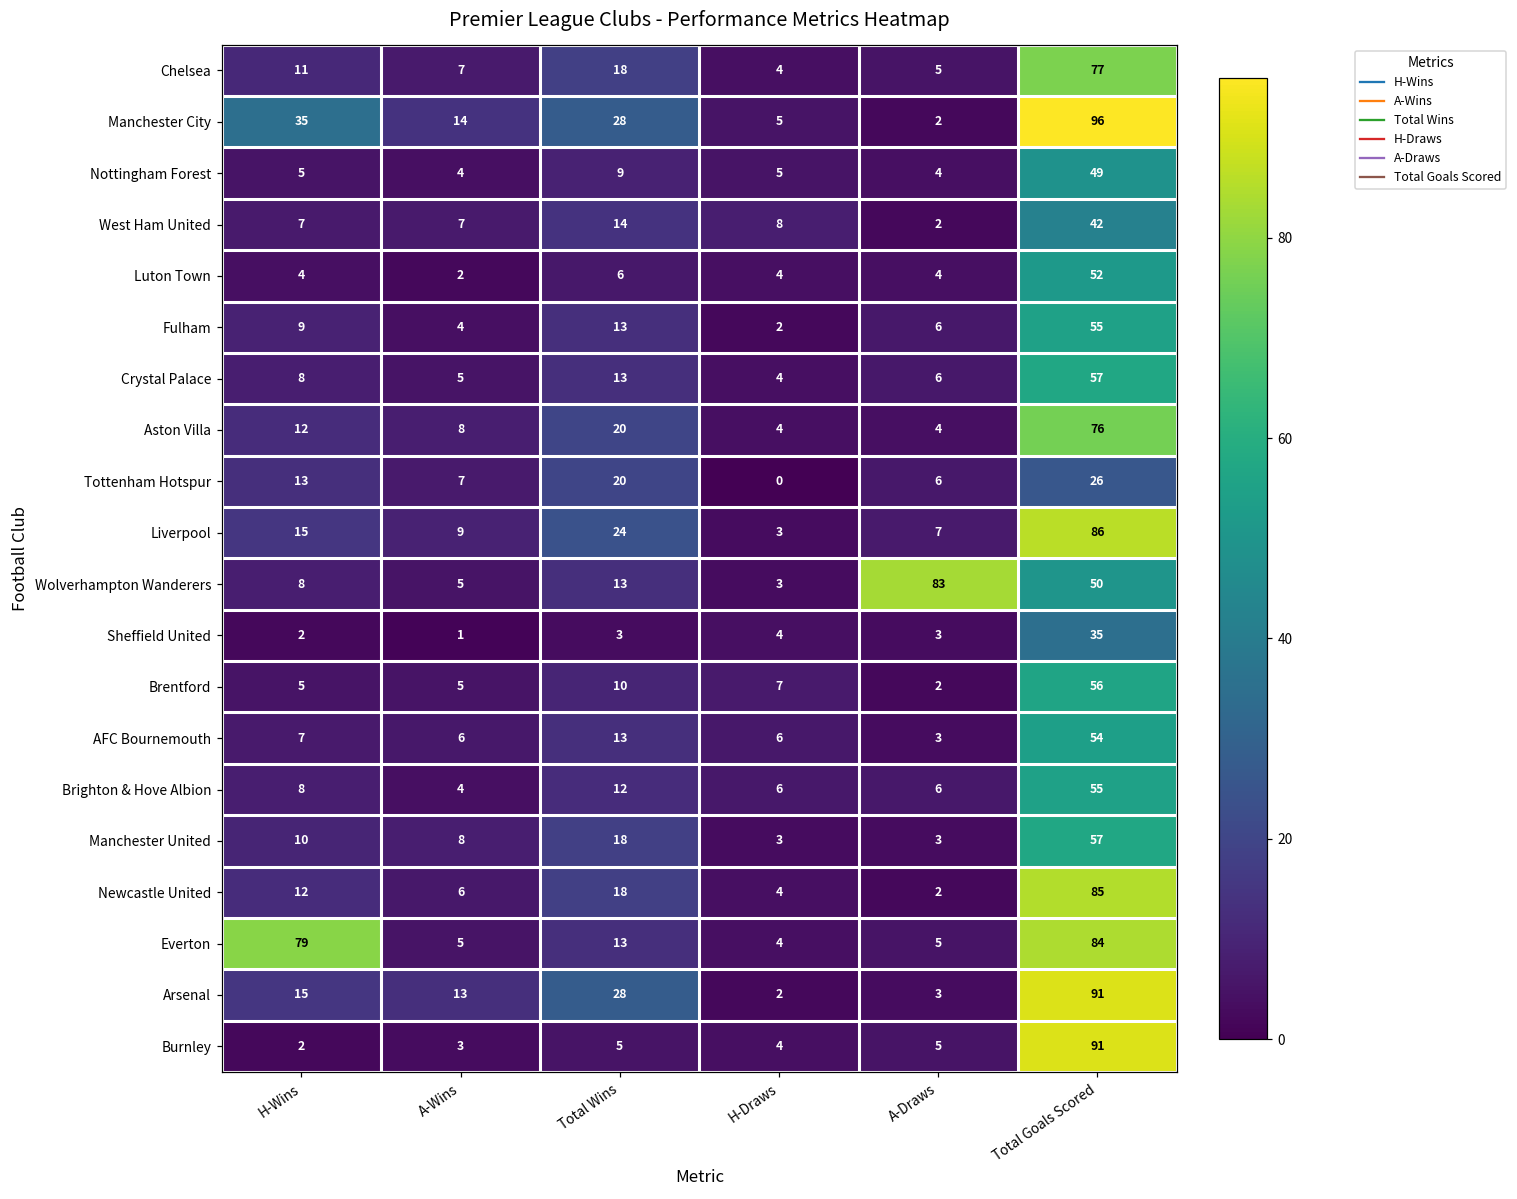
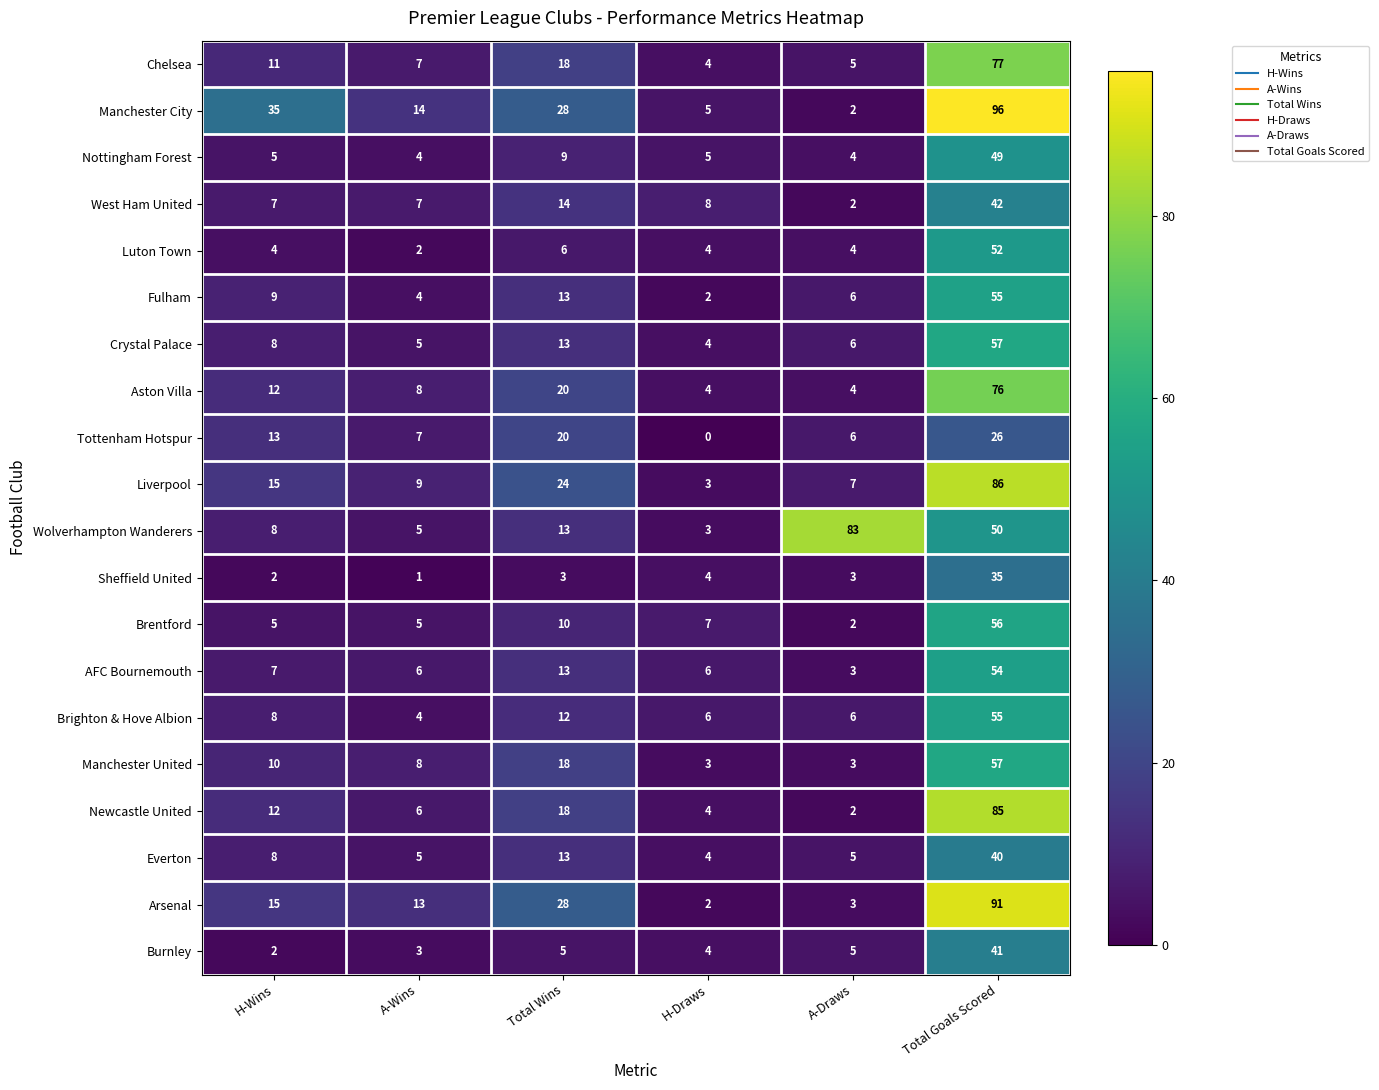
Everton, H-Wins: 79 -> 8
Everton, Total Goals Scored: 84 -> 40
Burnley, Total Goals Scored: 91 -> 41
